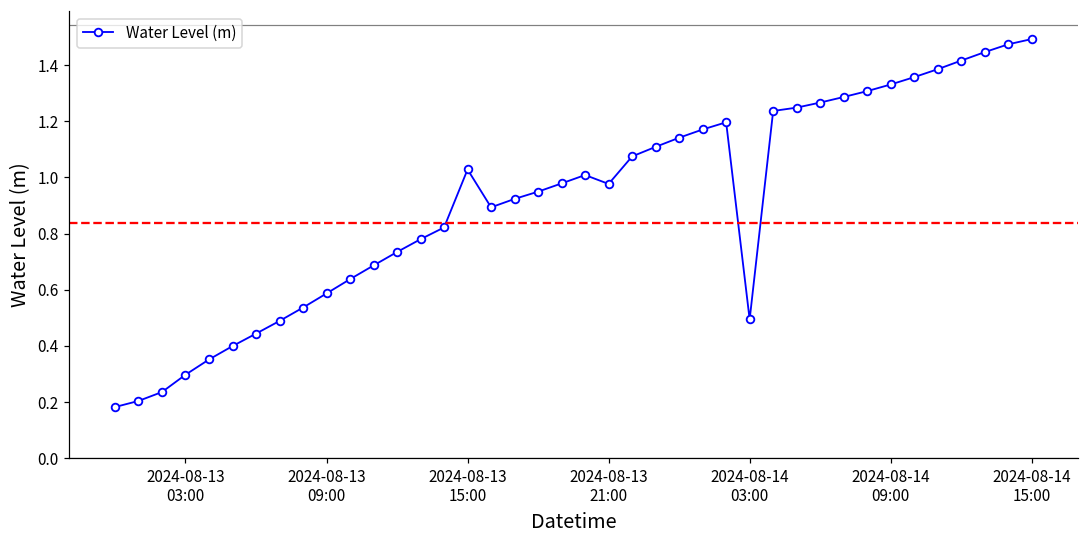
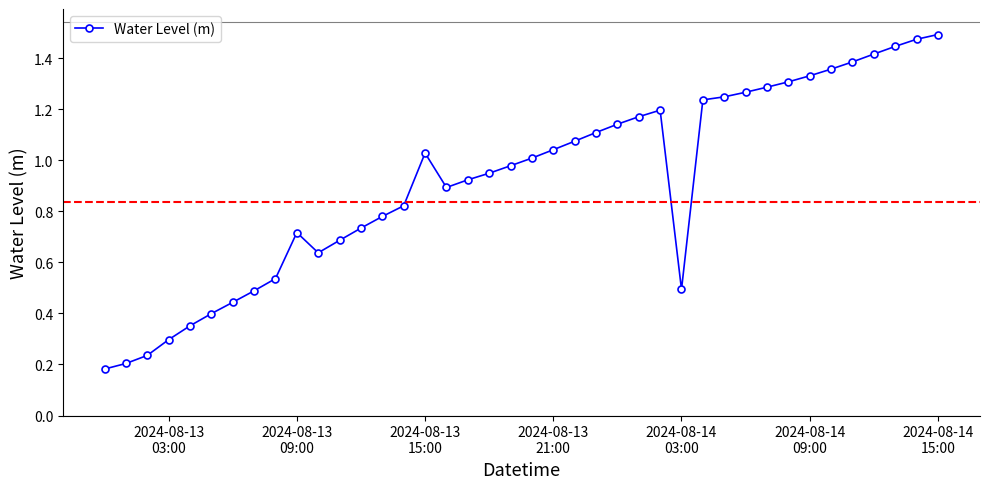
2024-08-13 09:00: 0.59 -> 0.72
2024-08-13 21:00: 0.98 -> 1.04
